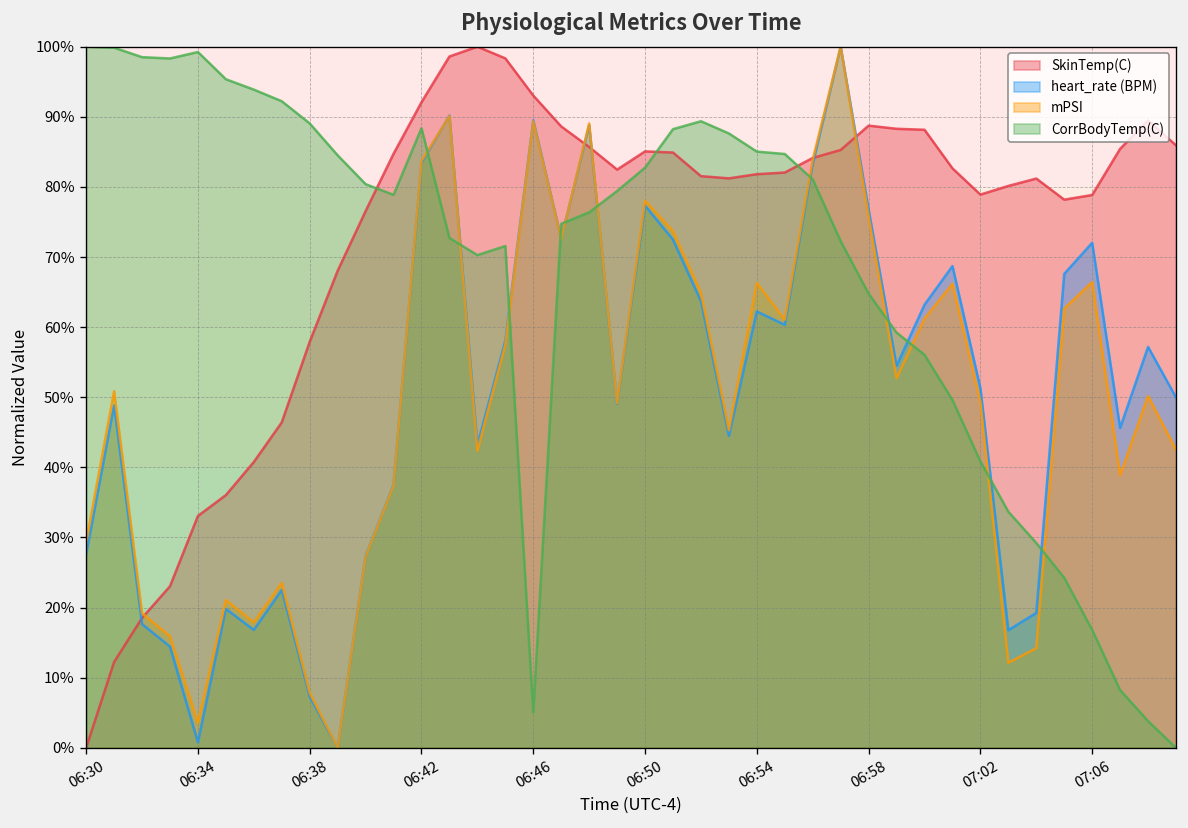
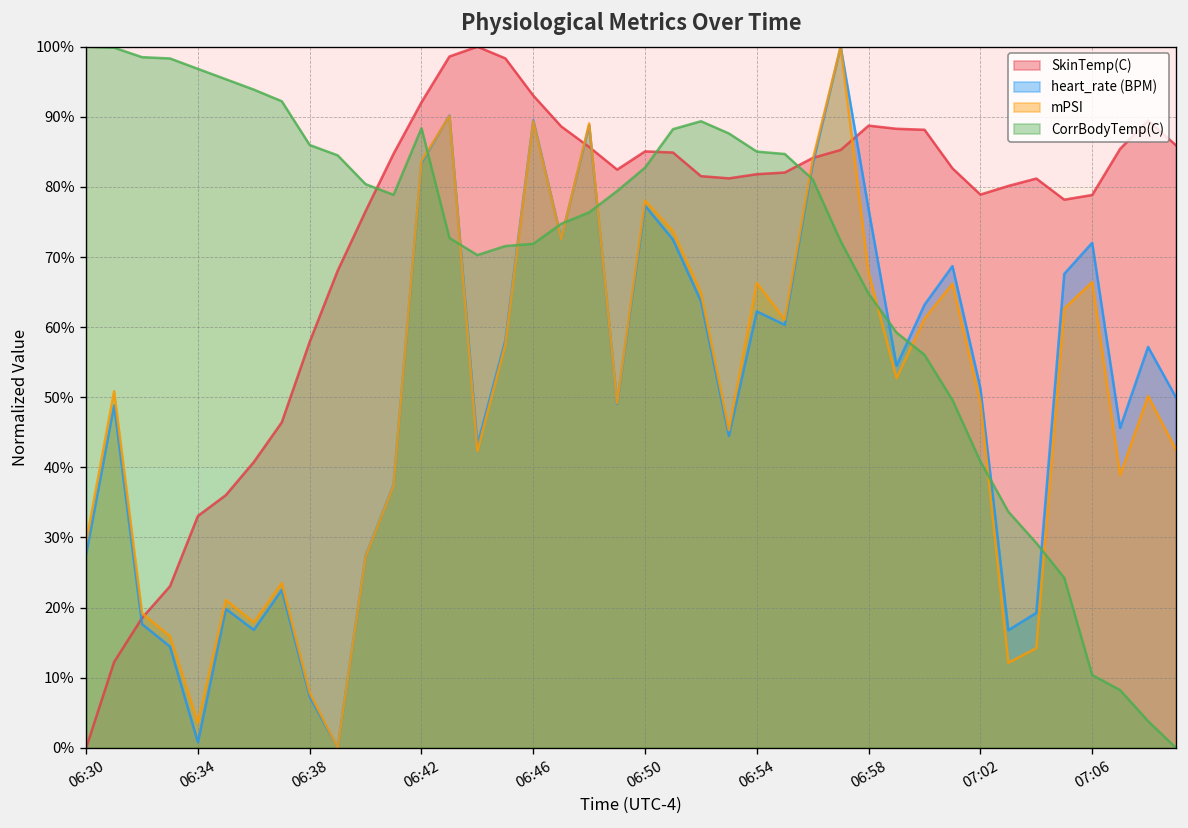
CorrBodyTemp(C), 06:34: 99% -> 97%
CorrBodyTemp(C), 06:38: 89% -> 86%
CorrBodyTemp(C), 06:46: 5% -> 72%
mPSI, 06:58: 76% -> 68%
CorrBodyTemp(C), 07:06: 17% -> 10%
